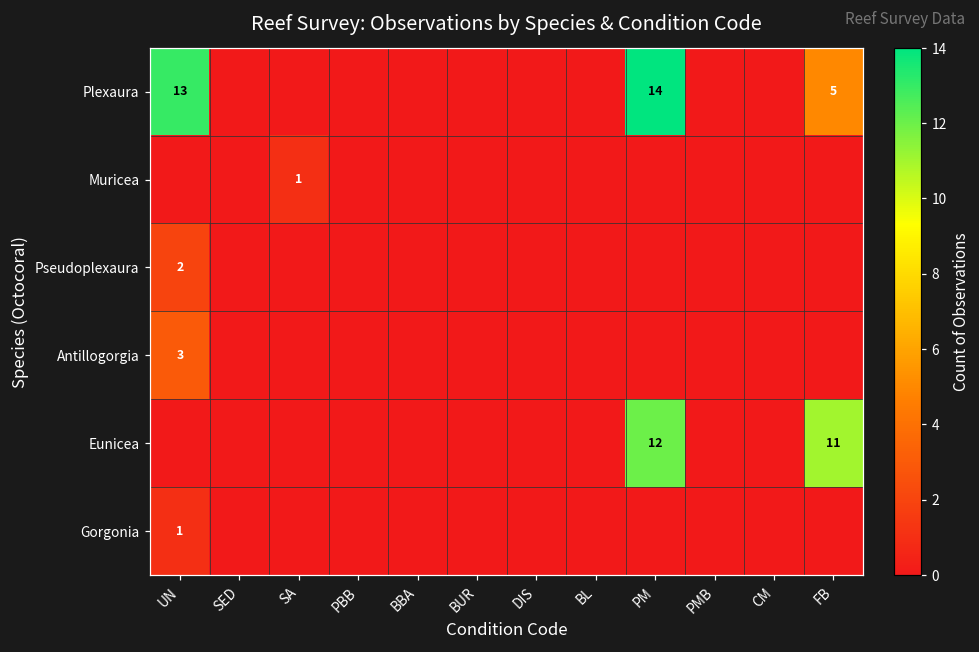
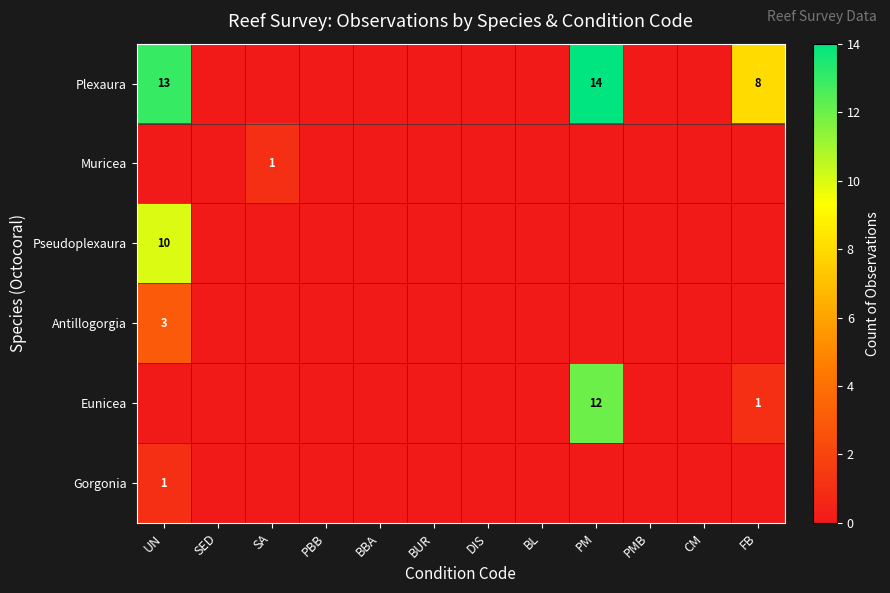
Plexaura, FB: 5 -> 8
Pseudoplexaura, UN: 2 -> 10
Eunicea, FB: 11 -> 1
